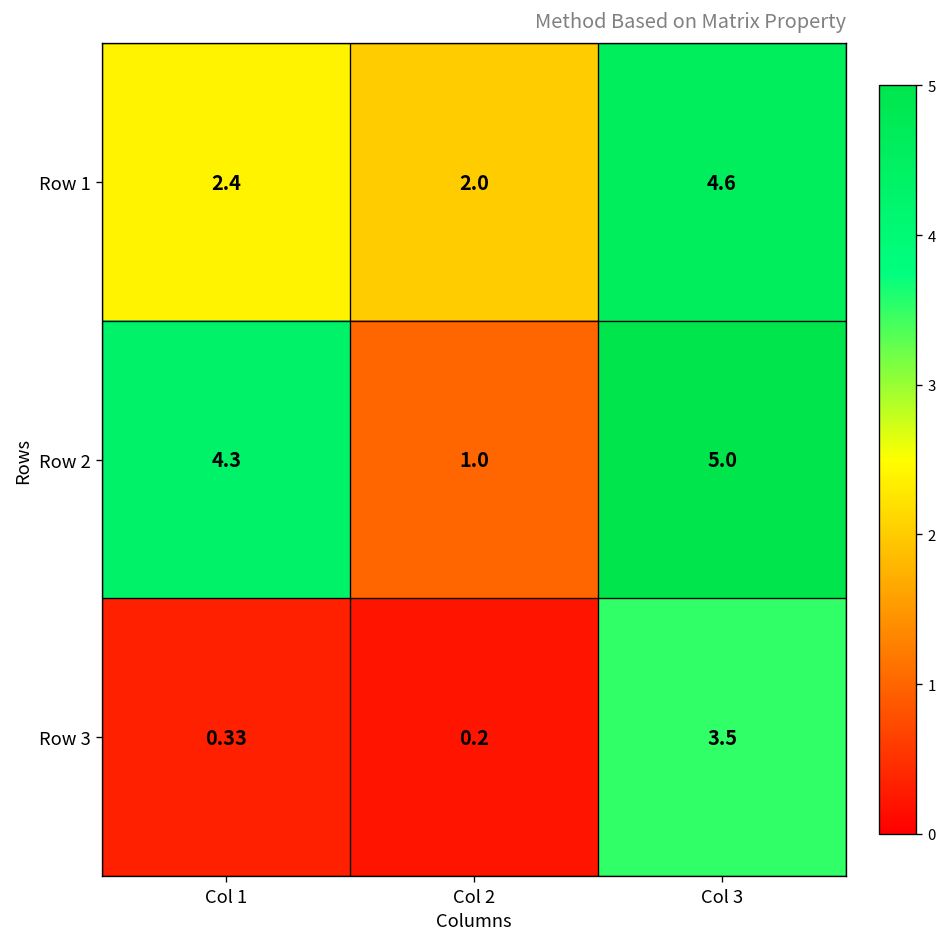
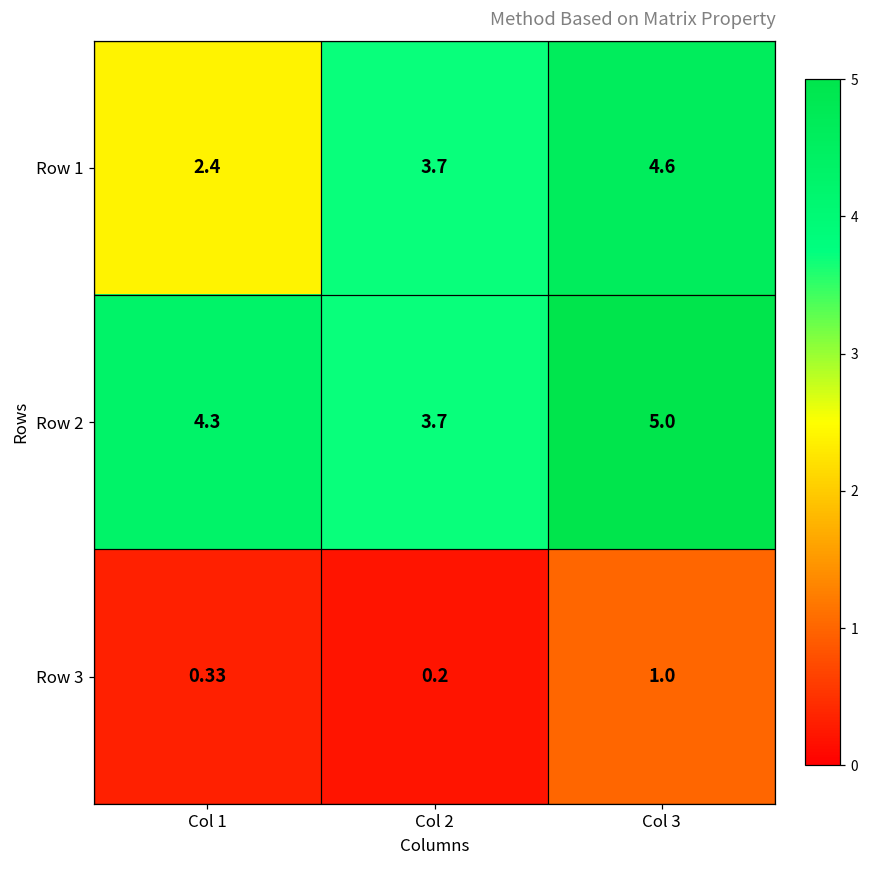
Row 1, Col 2: 2.0 -> 3.7
Row 2, Col 2: 1.0 -> 3.7
Row 3, Col 3: 3.5 -> 1.0
